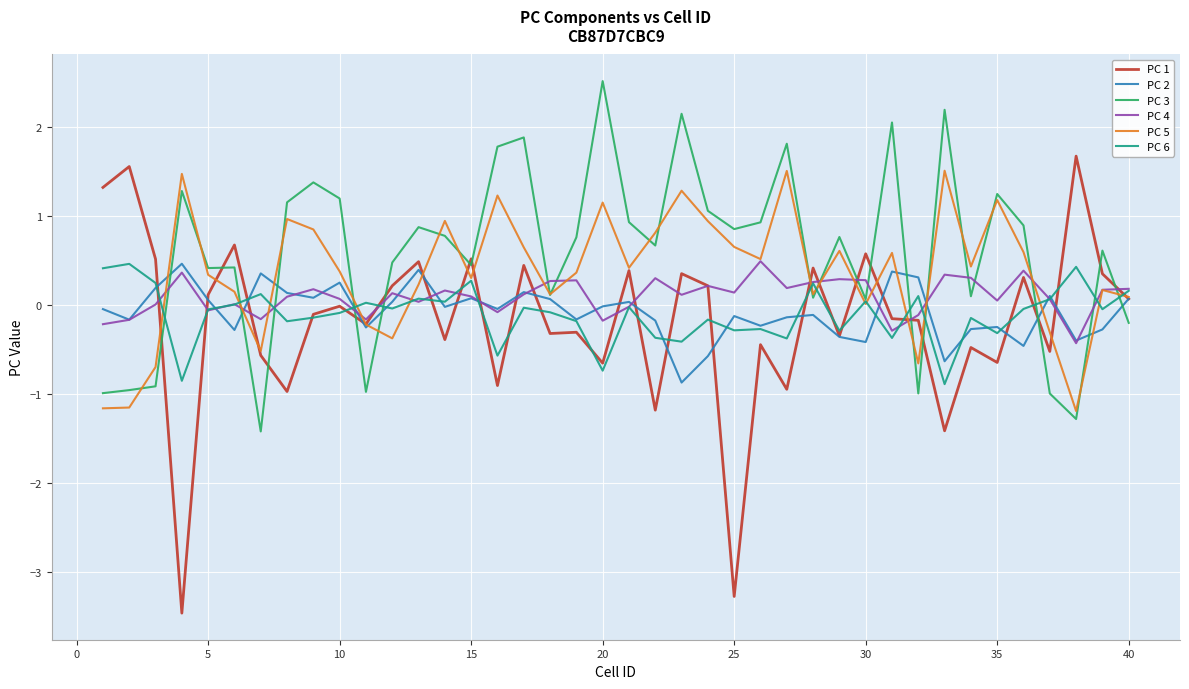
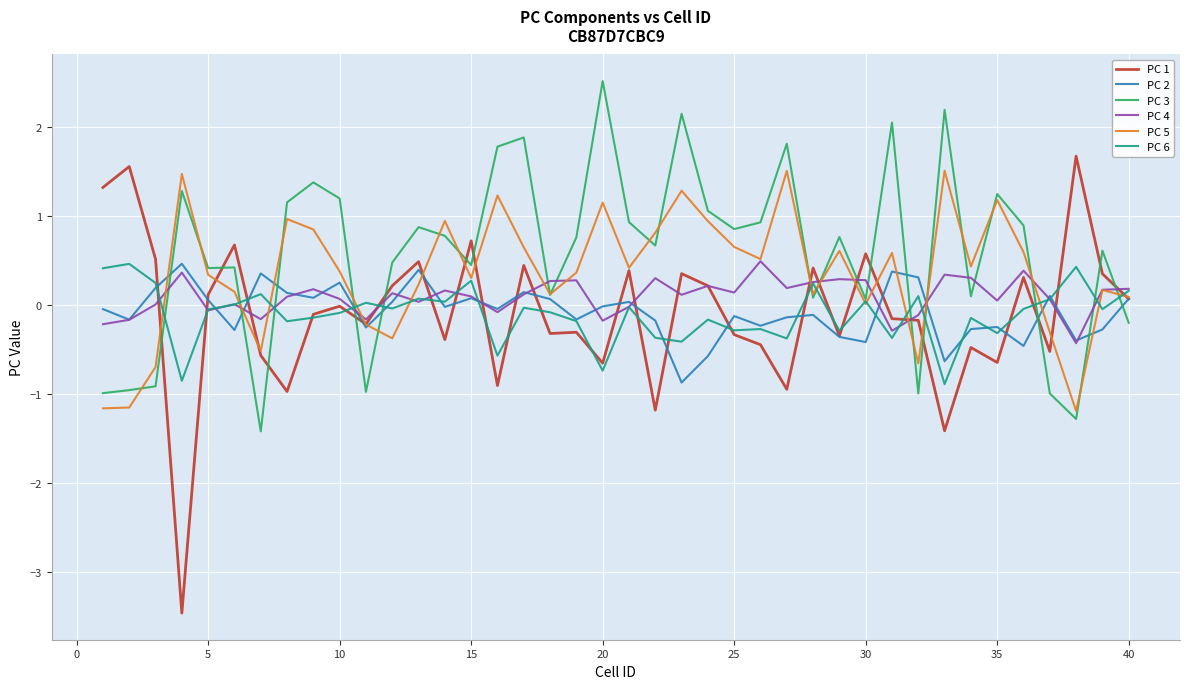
PC 1, 15: 0.5 -> 0.7
PC 1, 25: -3.3 -> -0.3
